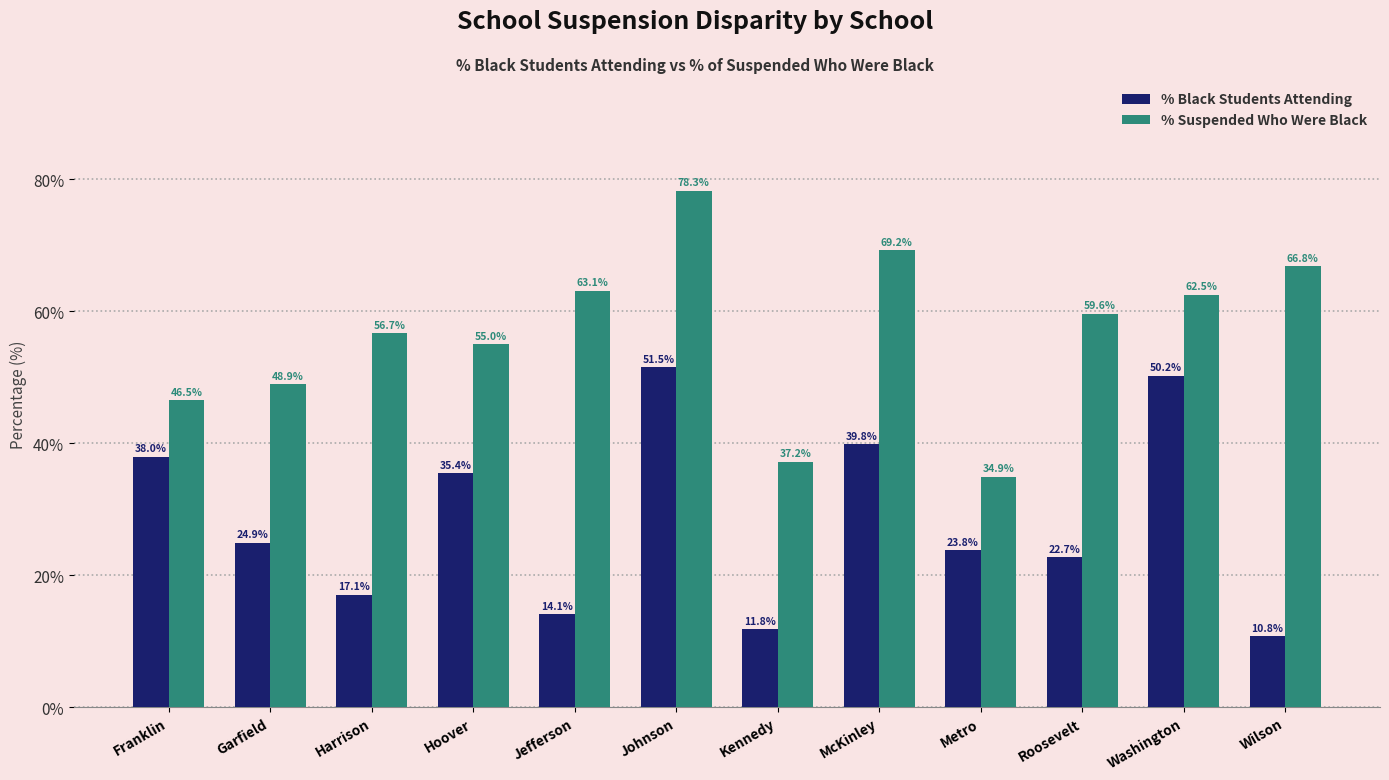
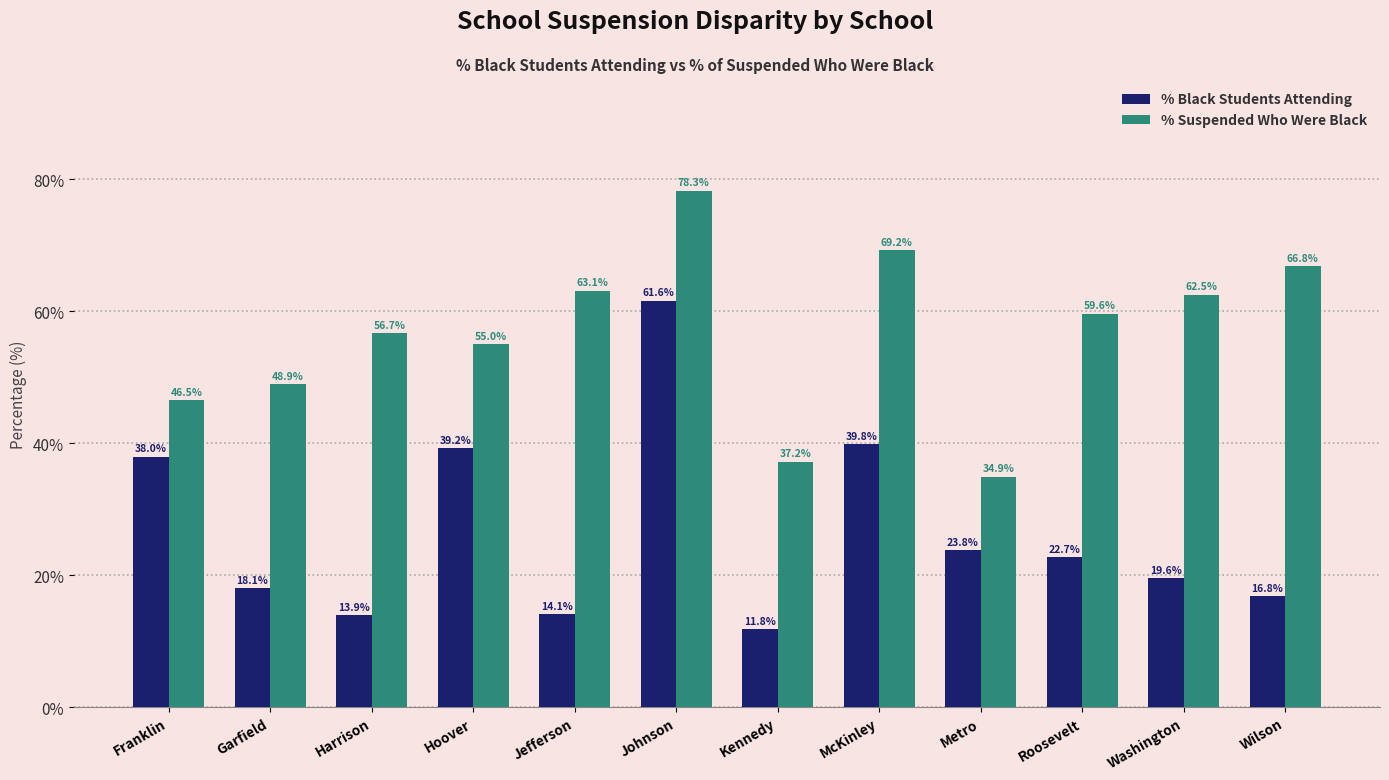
% Black Students Attending, Garfield: 24.9% -> 18.1%
% Black Students Attending, Harrison: 17.1% -> 13.9%
% Black Students Attending, Hoover: 35.4% -> 39.2%
% Black Students Attending, Johnson: 51.5% -> 61.6%
% Black Students Attending, Washington: 50.2% -> 19.6%
% Black Students Attending, Wilson: 10.8% -> 16.8%
